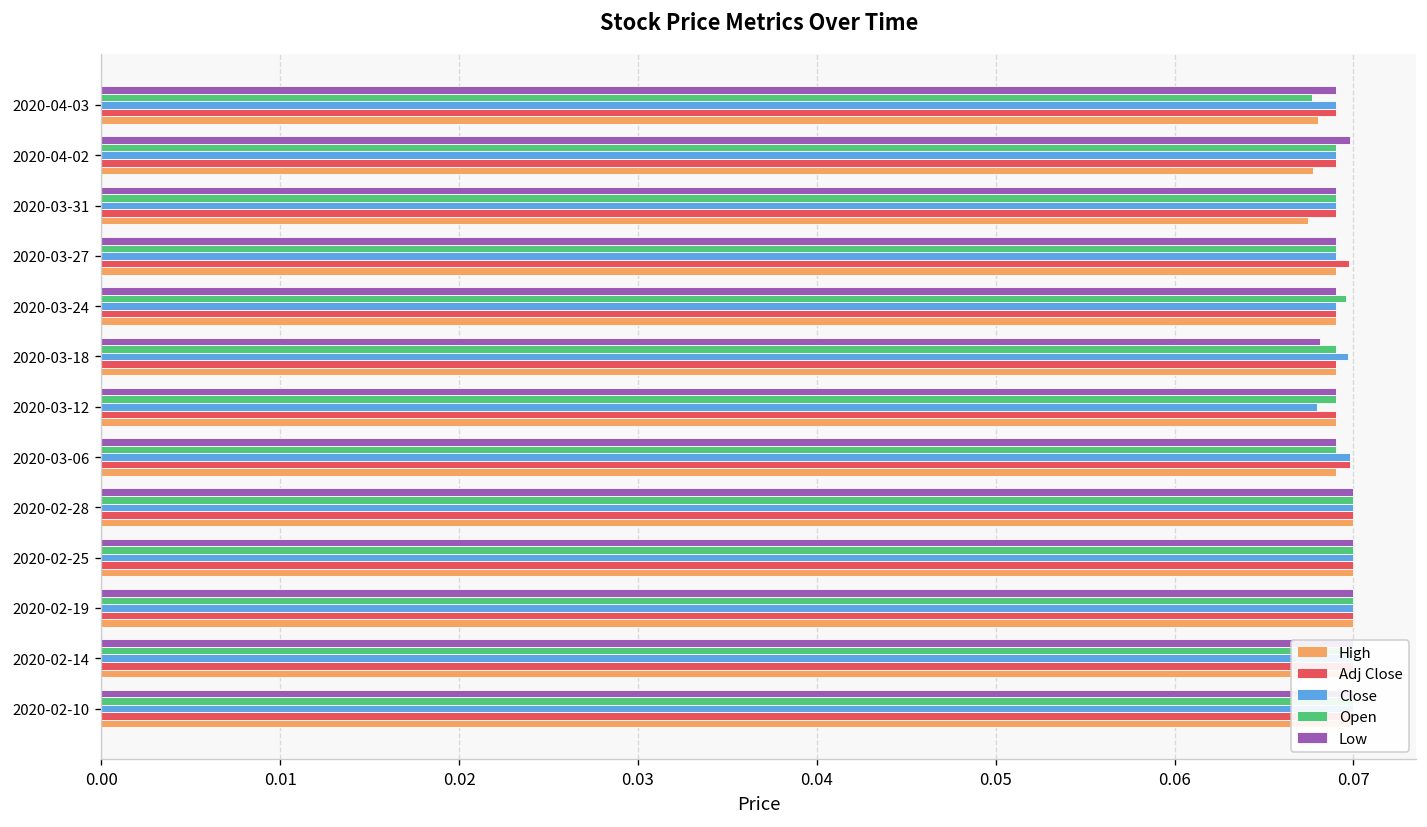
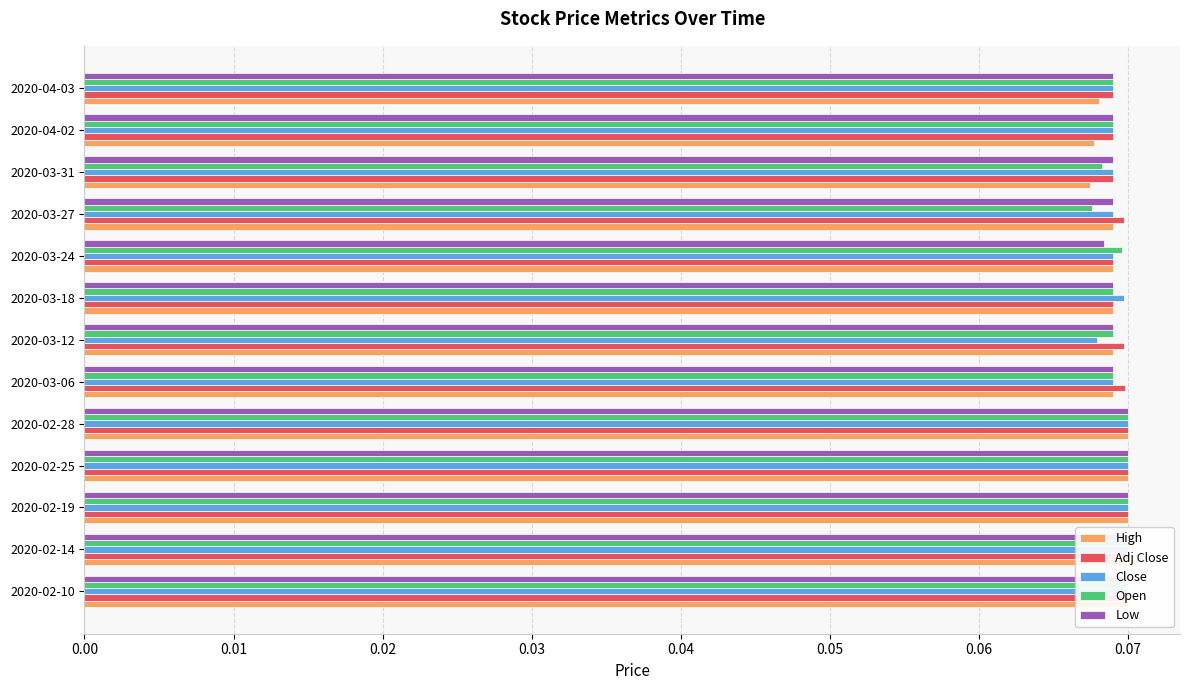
Open, 2020-04-03: 0.0677 -> 0.0690
Low, 2020-04-02: 0.0698 -> 0.0690
Open, 2020-03-31: 0.0690 -> 0.0683
Open, 2020-03-27: 0.0690 -> 0.0676
Low, 2020-03-24: 0.0690 -> 0.0684
Low, 2020-03-18: 0.0682 -> 0.0690
Adj Close, 2020-03-12: 0.0690 -> 0.0698
Close, 2020-03-06: 0.0698 -> 0.0690
